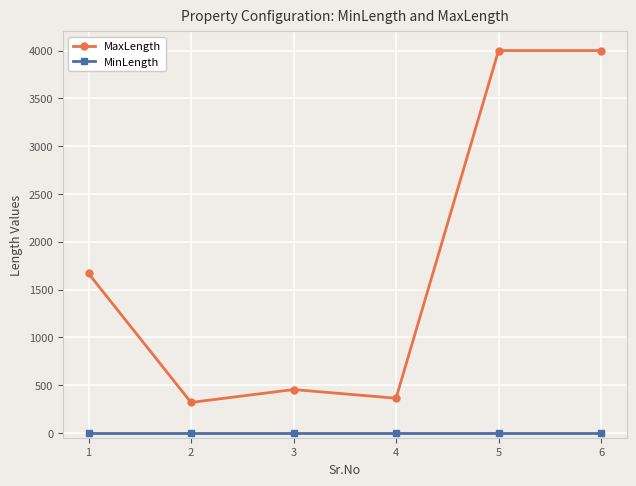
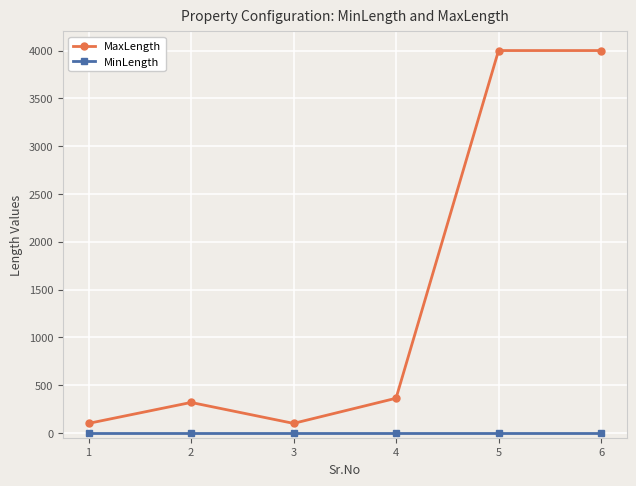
MaxLength, 1: 1700 -> 100
MaxLength, 3: 500 -> 100
